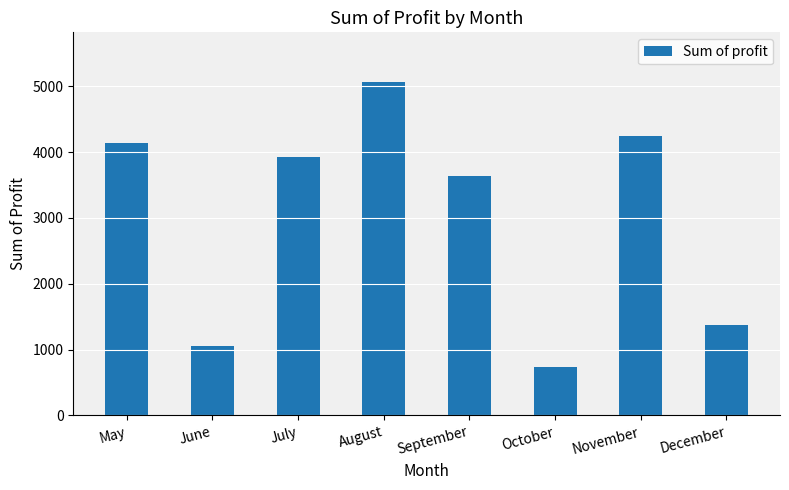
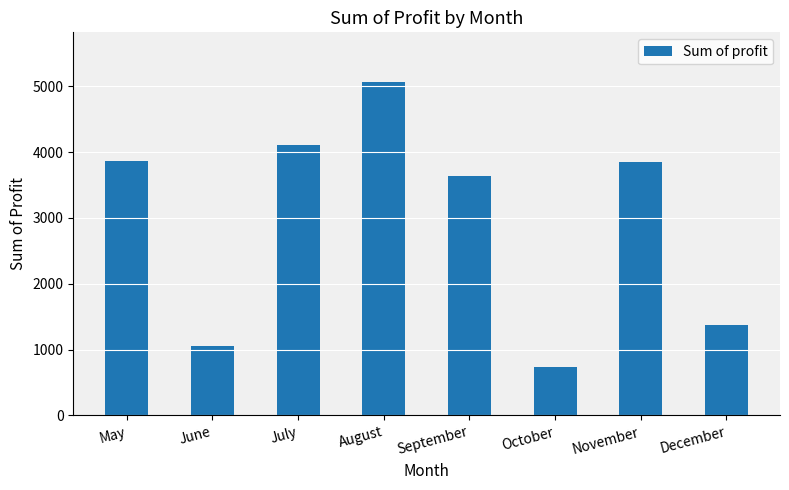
May: 4100 -> 3900
July: 3900 -> 4100
November: 4300 -> 3900
